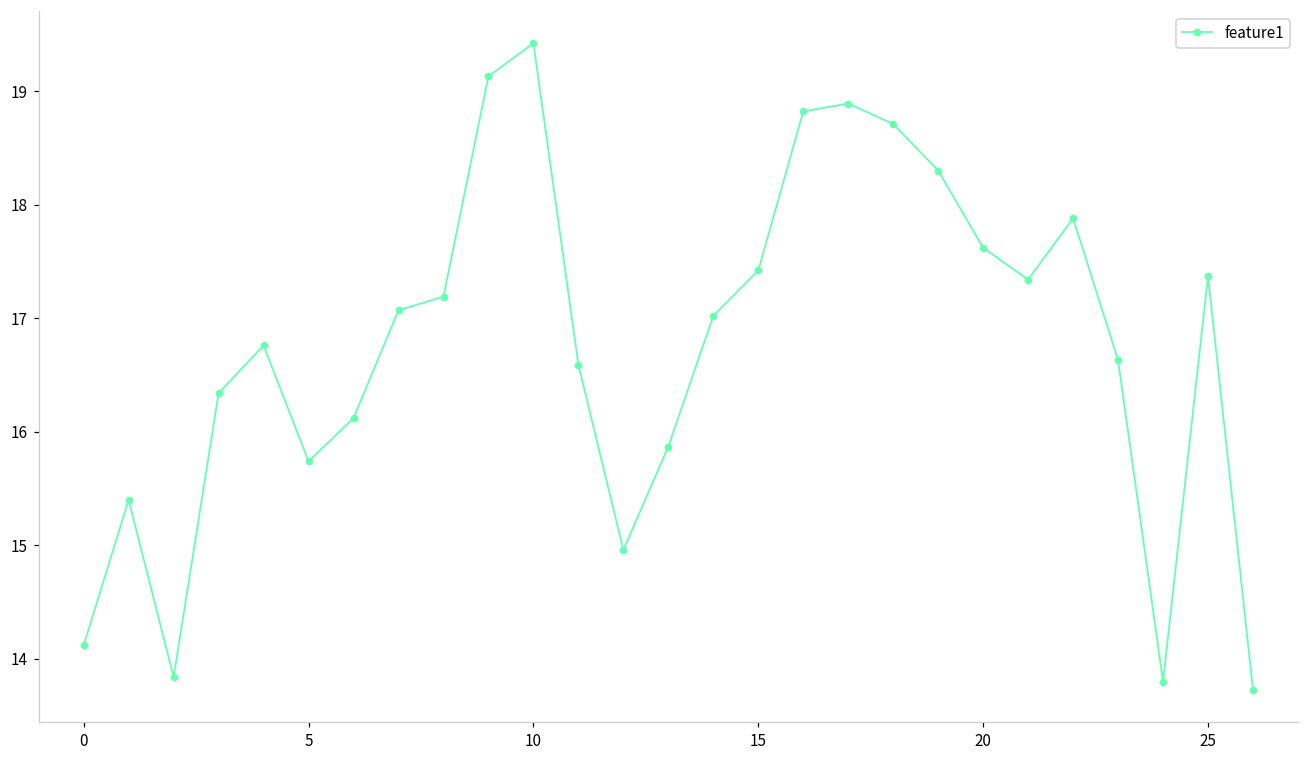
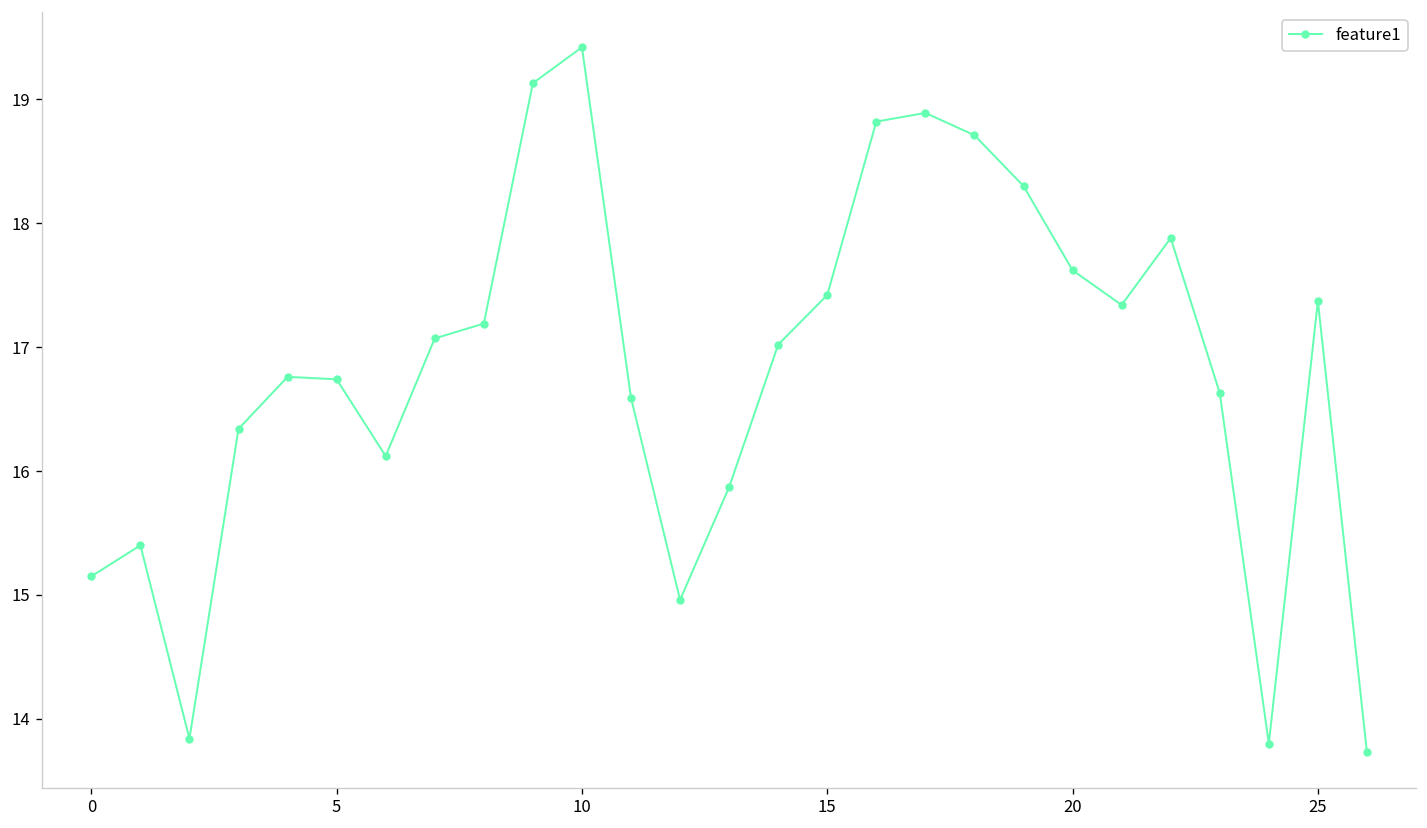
0: 14.12 -> 15.15
5: 15.74 -> 16.74
